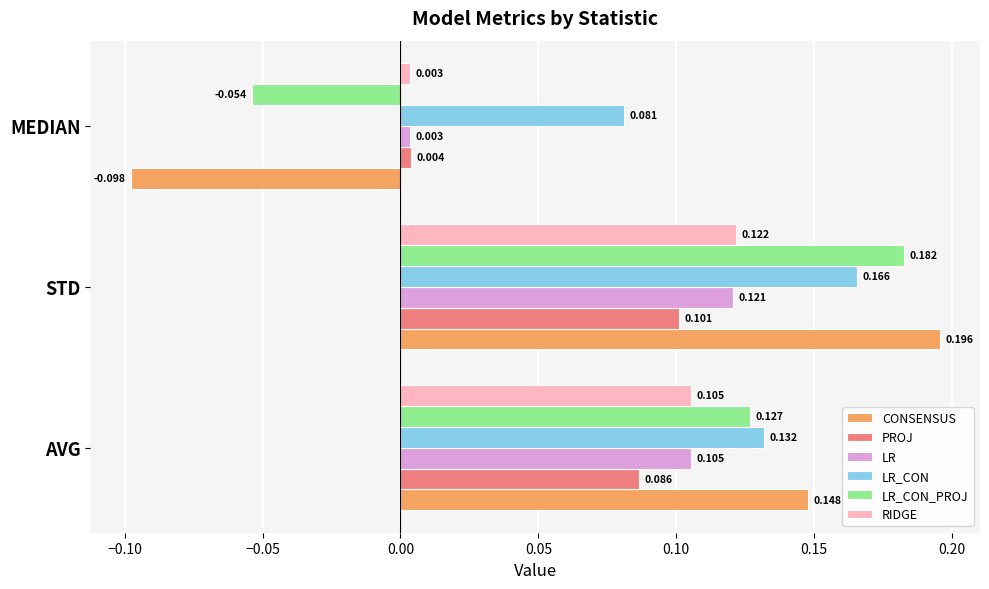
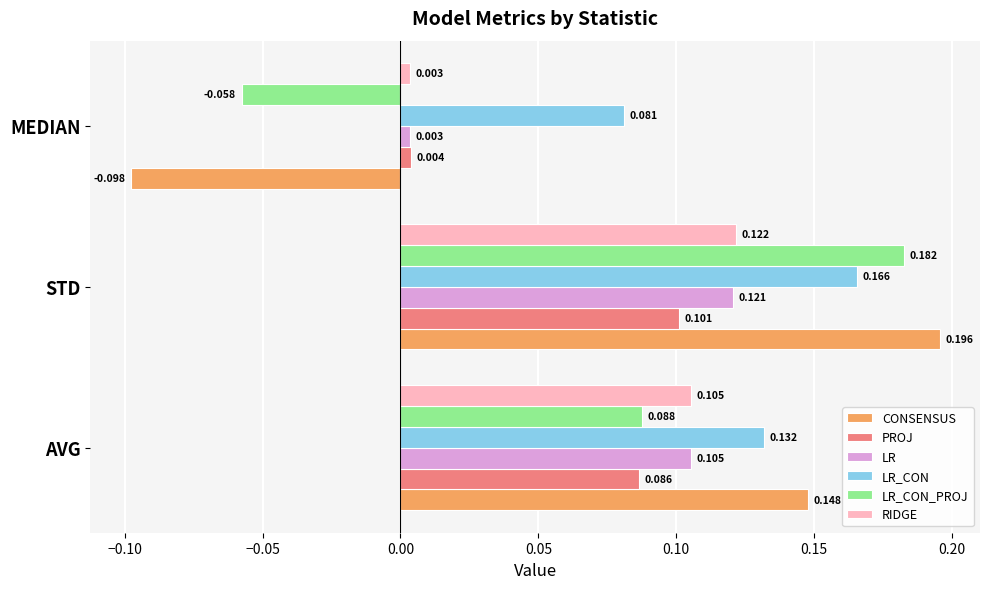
LR_CON_PROJ, MEDIAN: -0.054 -> -0.058
LR_CON_PROJ, AVG: 0.127 -> 0.088
